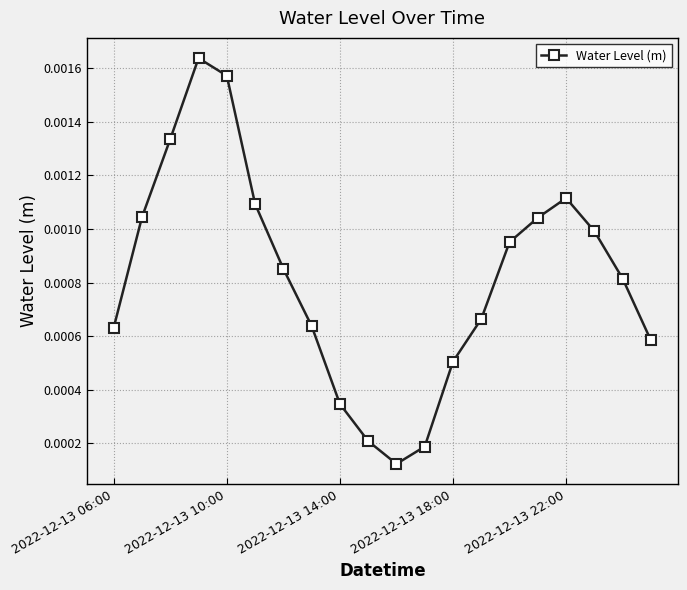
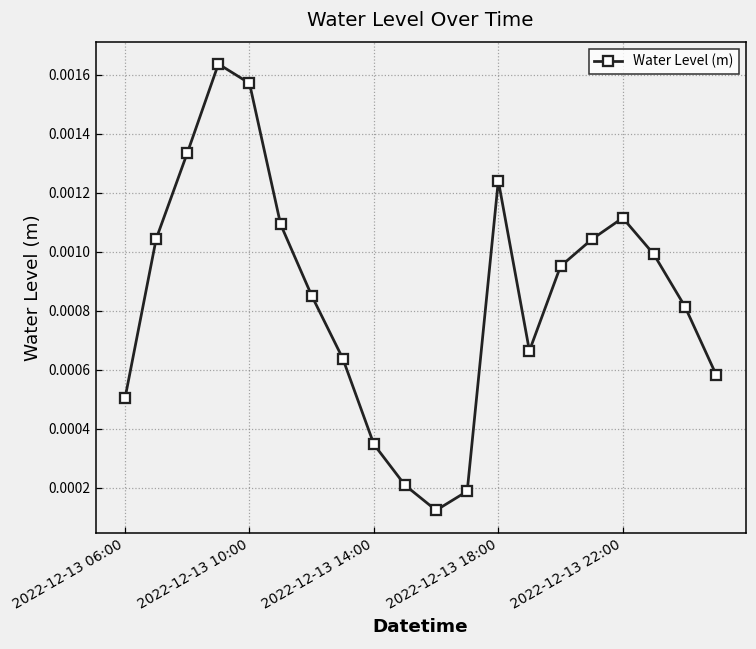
2022-12-13 06:00: 0.00063 -> 0.00050
2022-12-13 18:00: 0.00051 -> 0.00124
